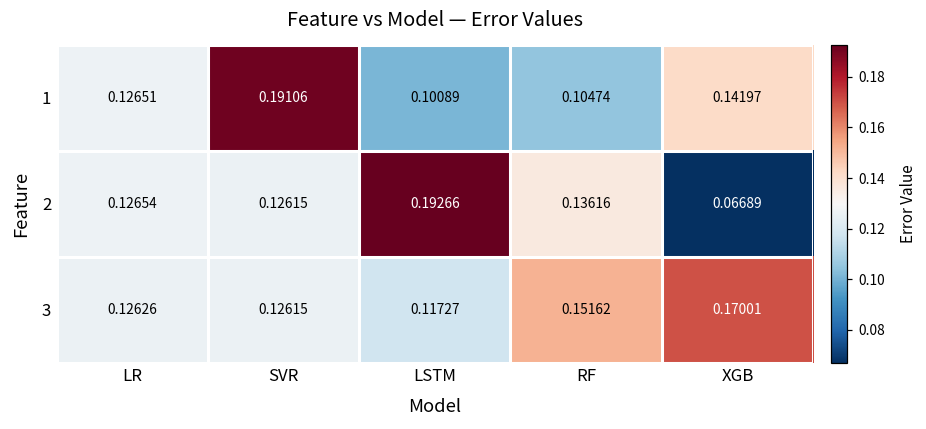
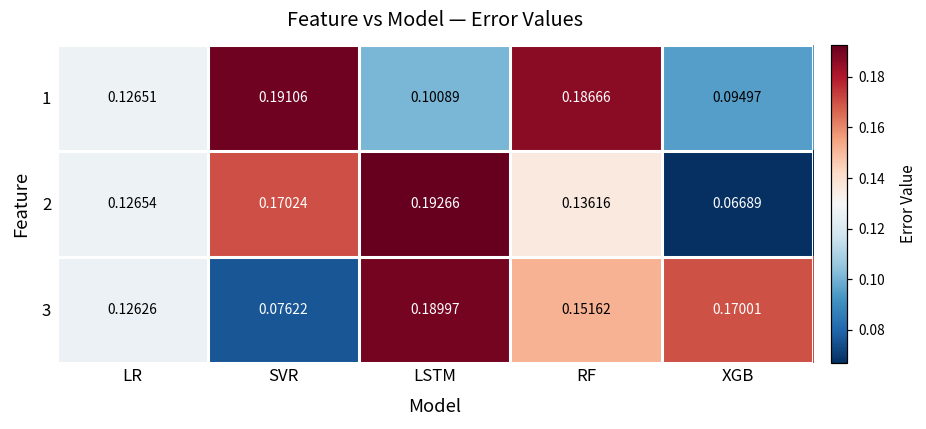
1, RF: 0.10474 -> 0.18666
1, XGB: 0.14197 -> 0.09497
2, SVR: 0.12615 -> 0.17024
3, SVR: 0.12615 -> 0.07622
3, LSTM: 0.11727 -> 0.18997
